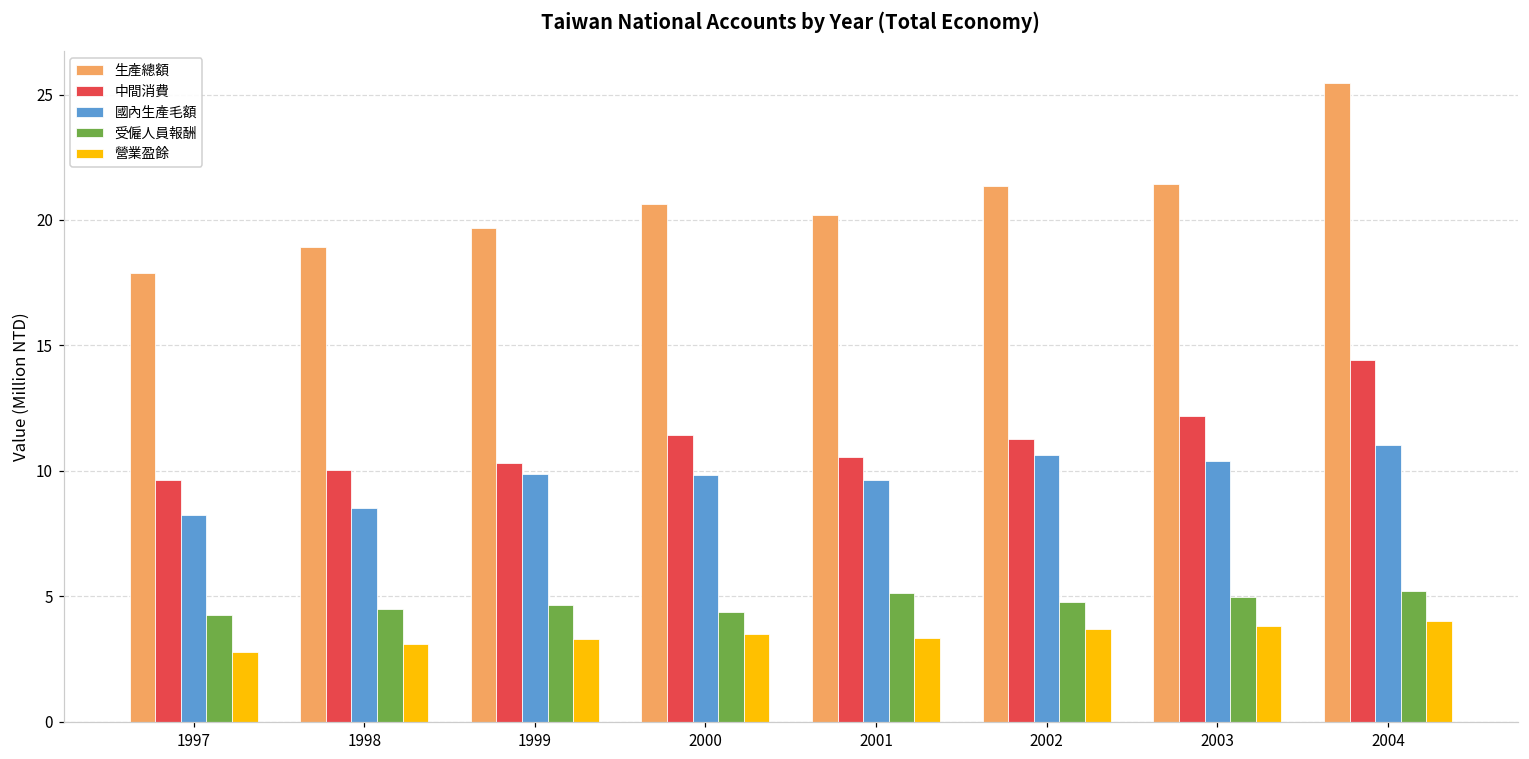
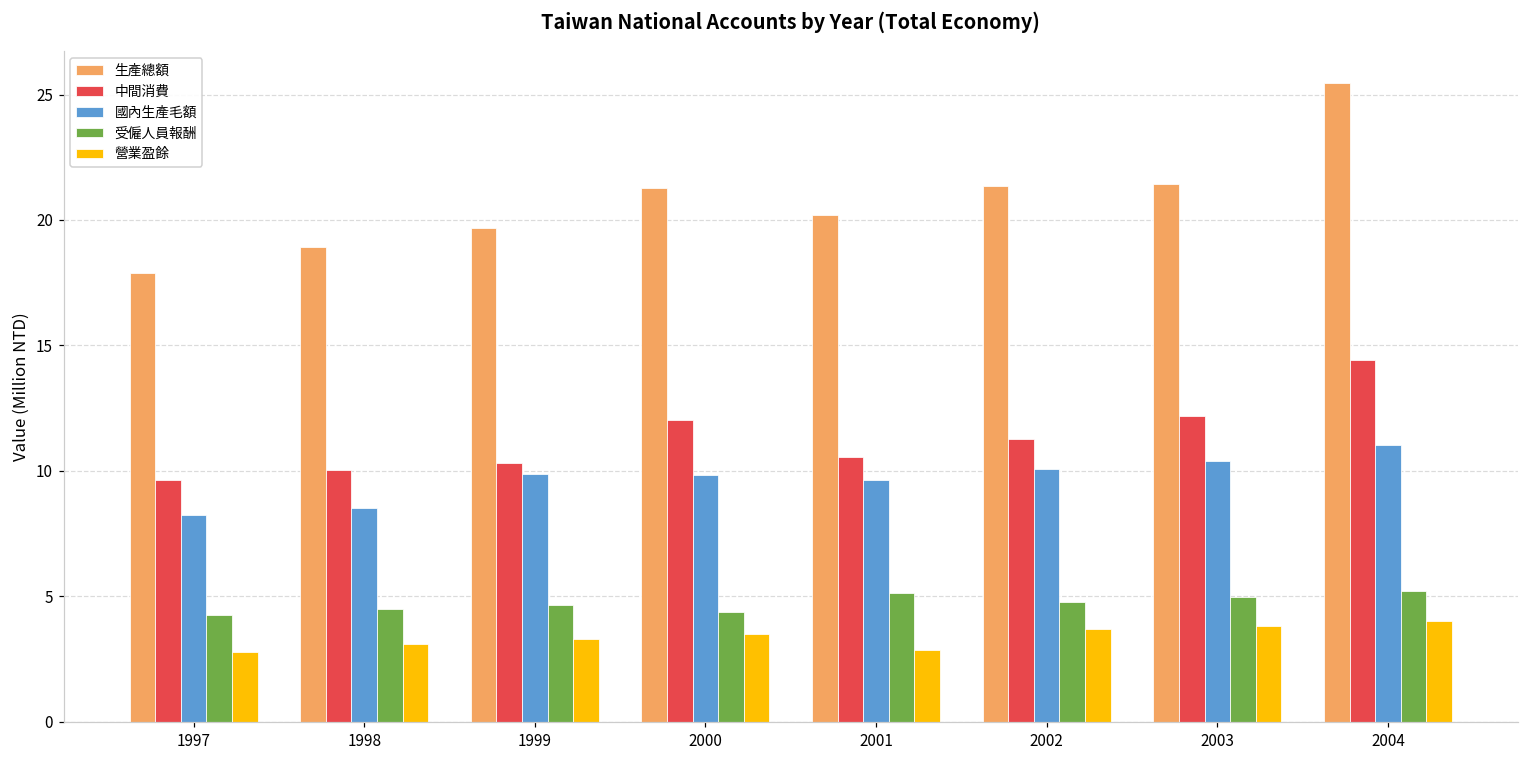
生產總額, 2000: 20.6 -> 21.3
中間消費, 2000: 11.4 -> 12.0
營業盈餘, 2001: 3.3 -> 2.9
國內生產毛額, 2002: 10.6 -> 10.1
